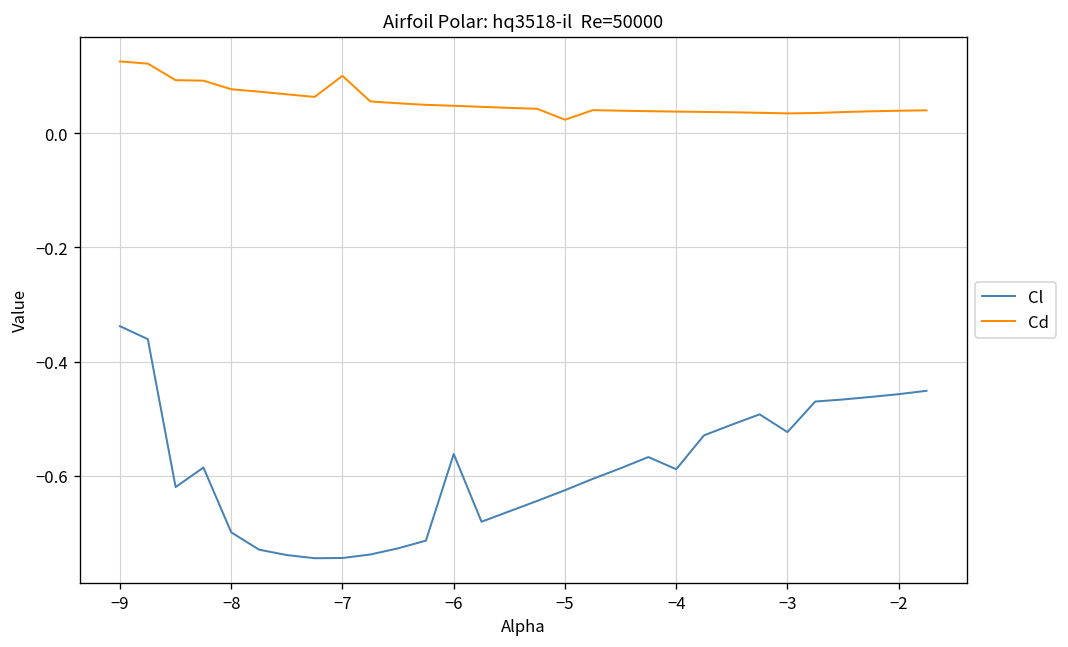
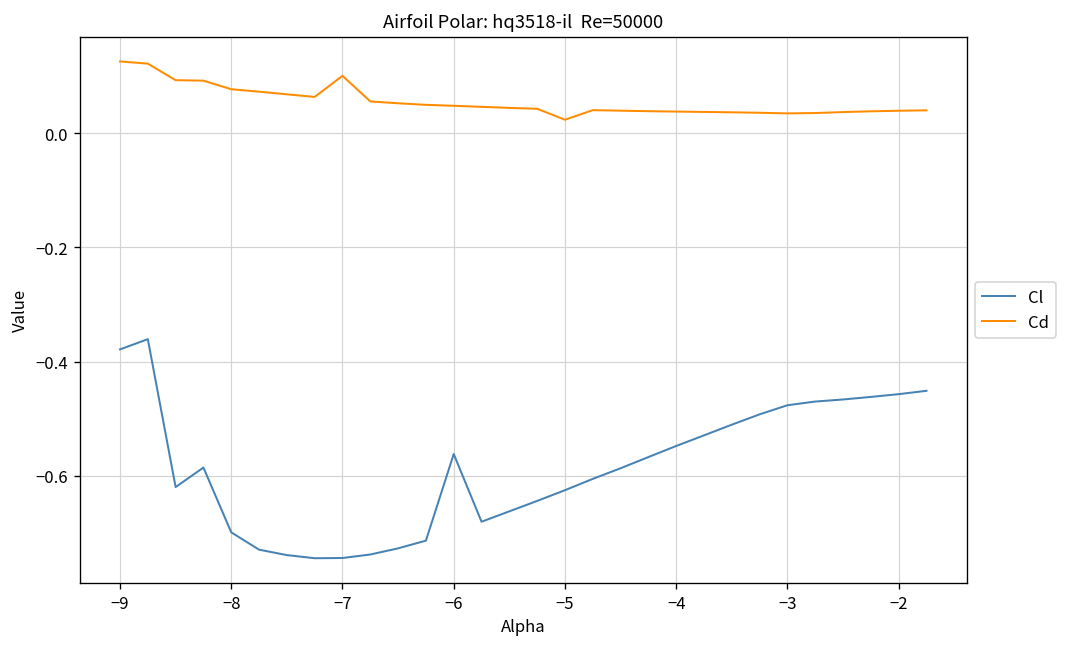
Cl, −9: -0.34 -> -0.38
Cl, −4: -0.59 -> -0.55
Cl, −3: -0.52 -> -0.48
